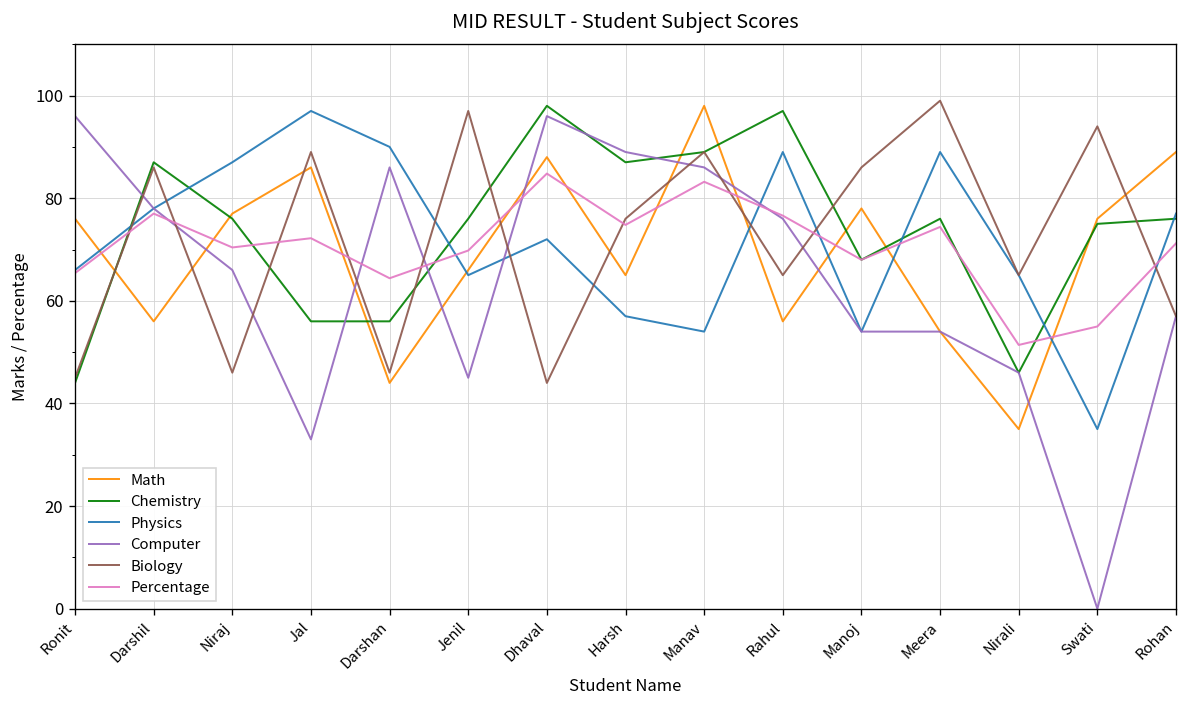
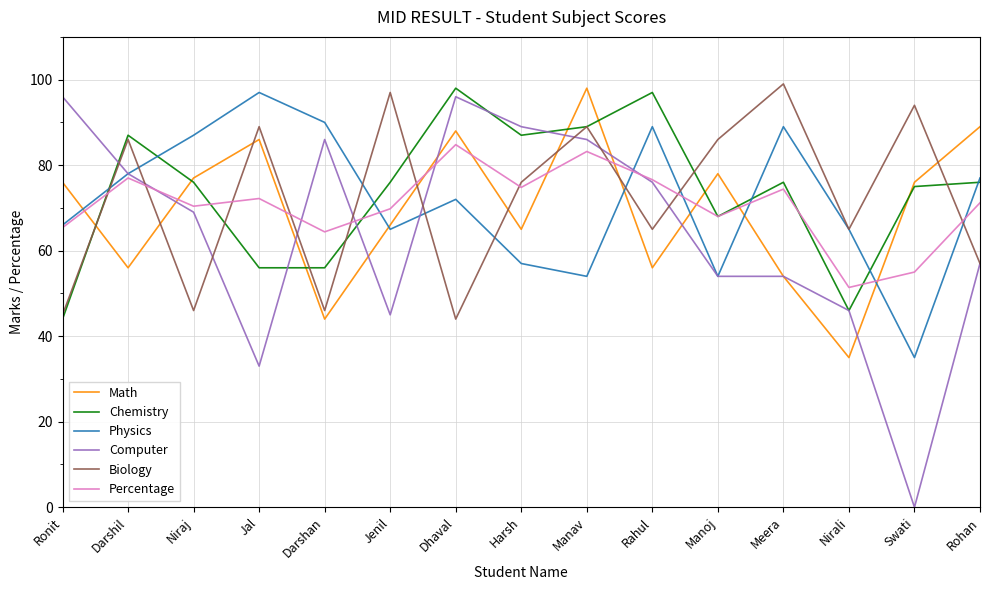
Computer, Niraj: 66 -> 69
